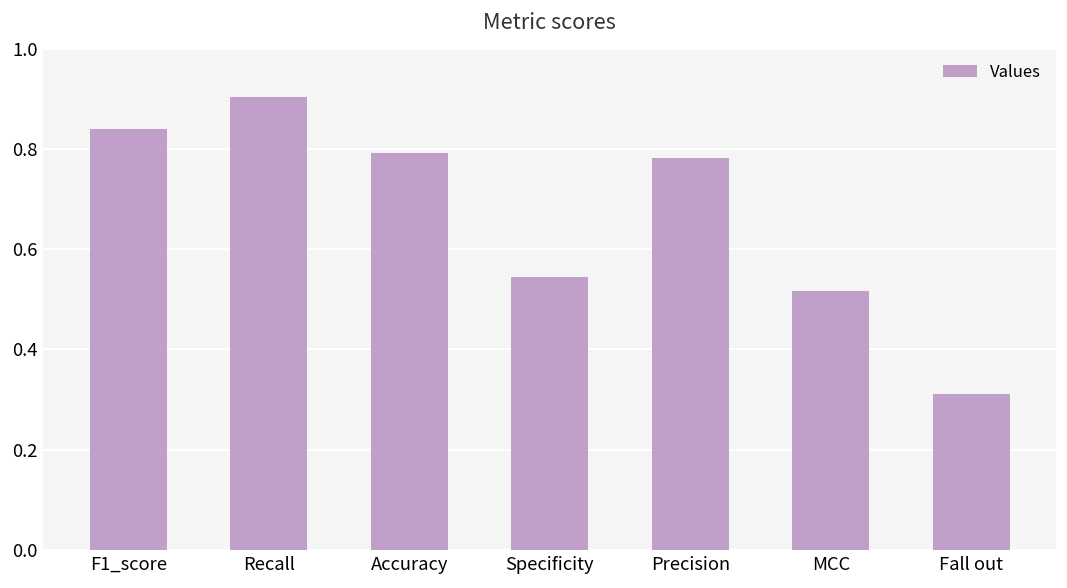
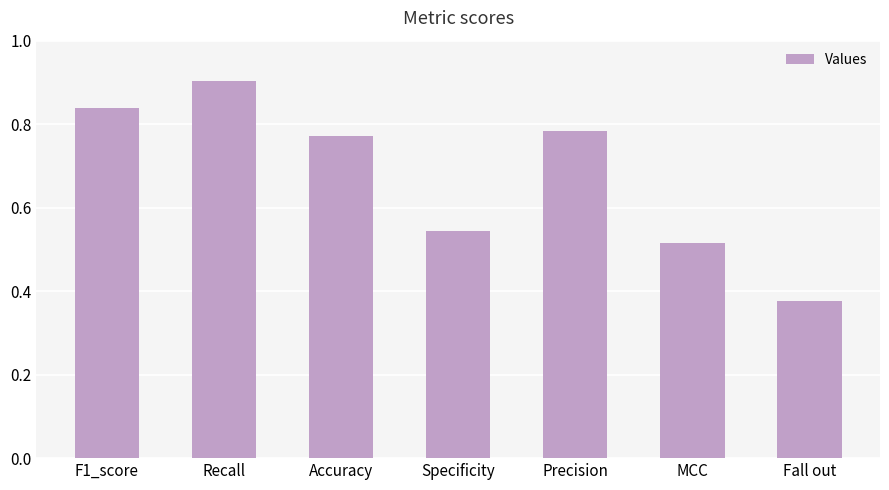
Accuracy: 0.79 -> 0.77
Fall out: 0.31 -> 0.38
